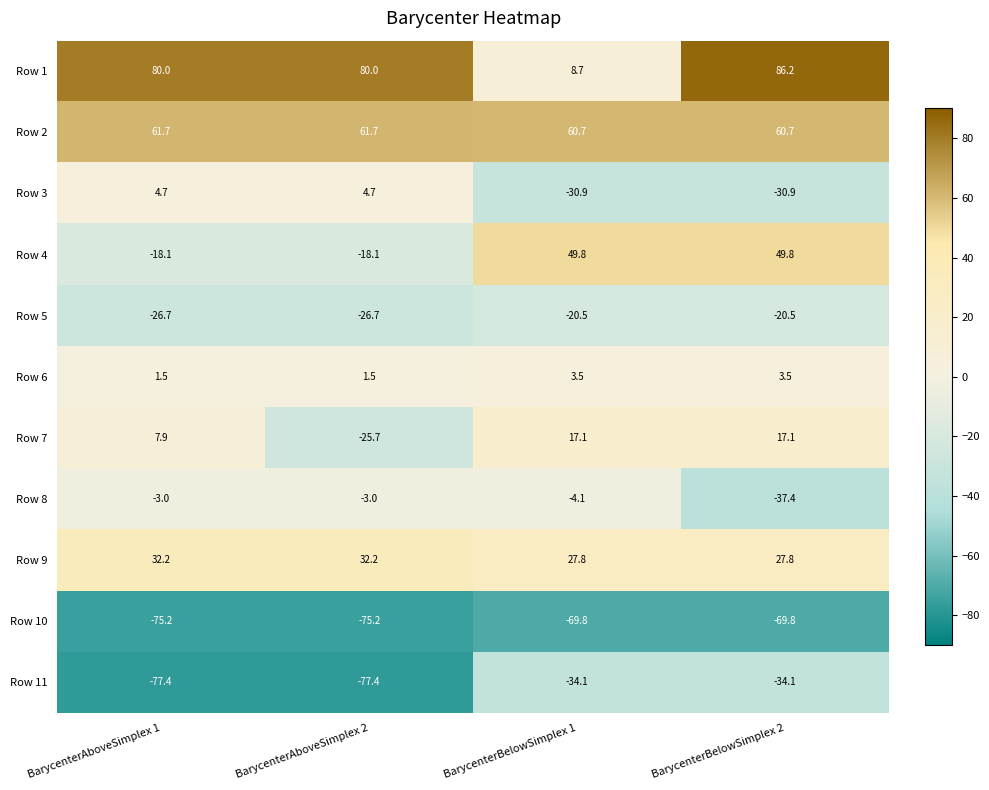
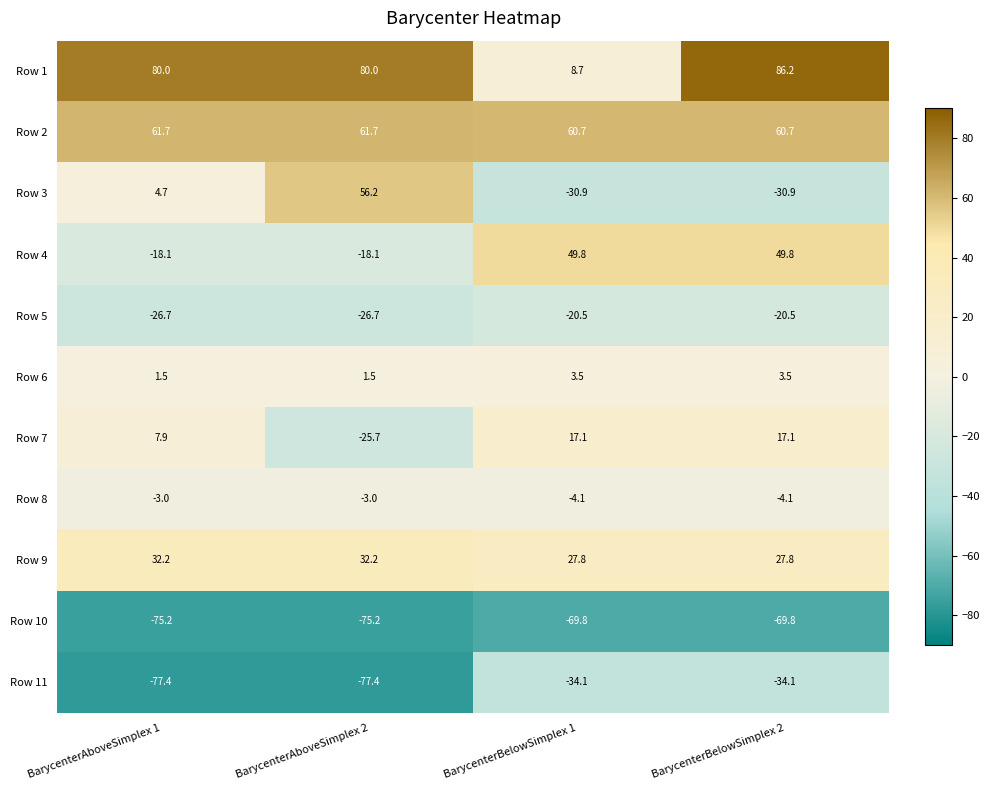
Row 3, BarycenterAboveSimplex 2: 4.7 -> 56.2
Row 8, BarycenterBelowSimplex 2: -37.4 -> -4.1
